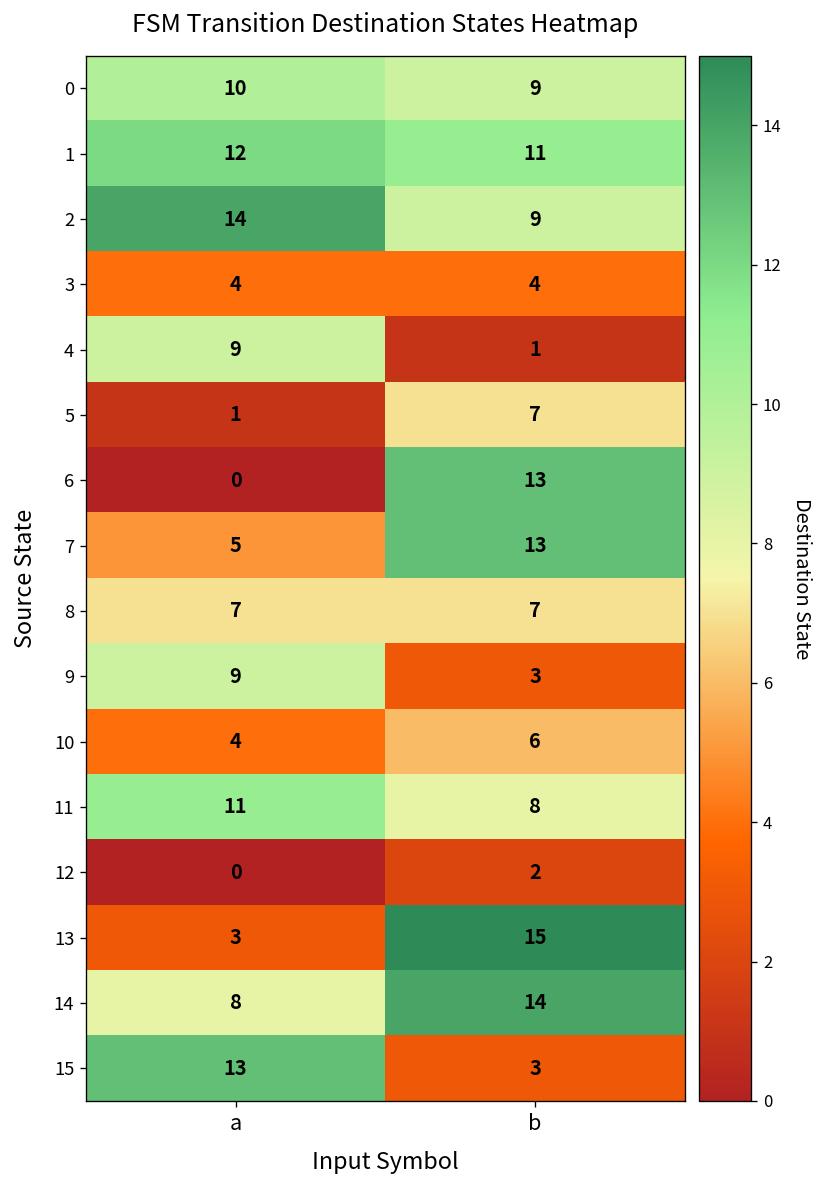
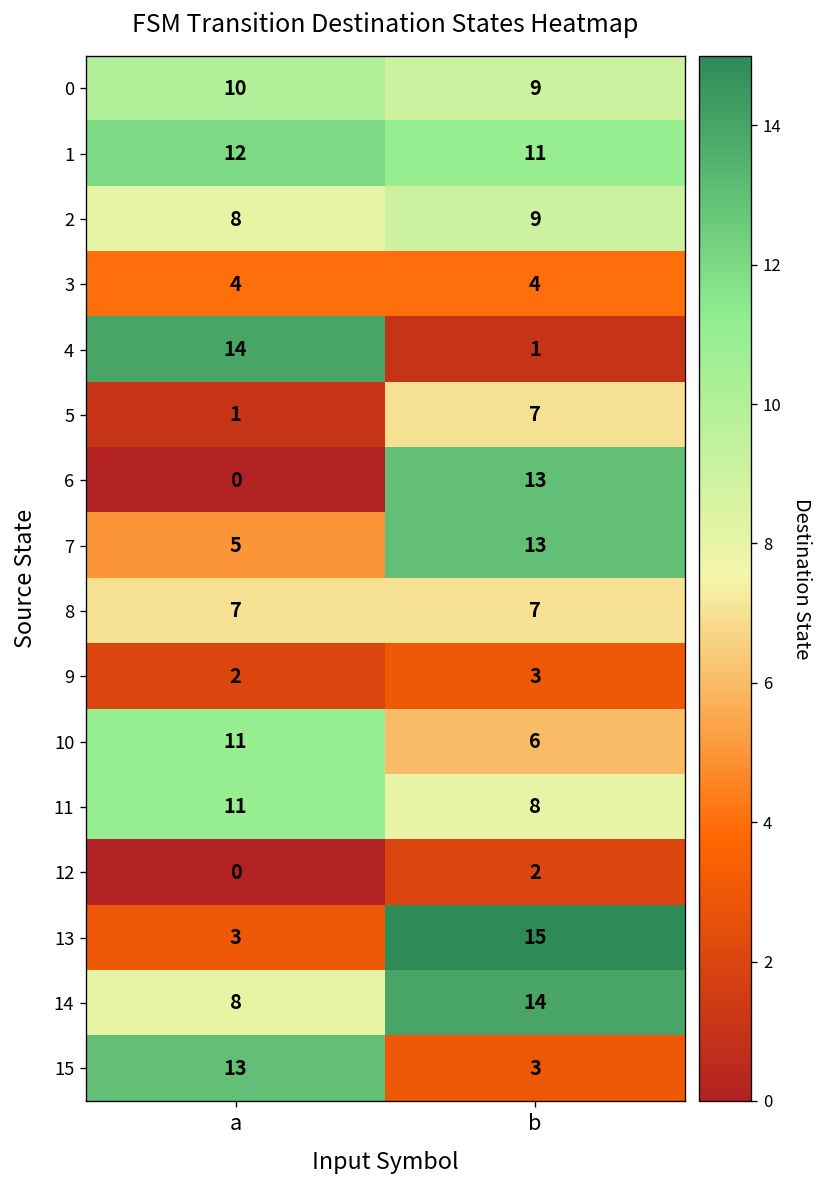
2, a: 14 -> 8
4, a: 9 -> 14
9, a: 9 -> 2
10, a: 4 -> 11
